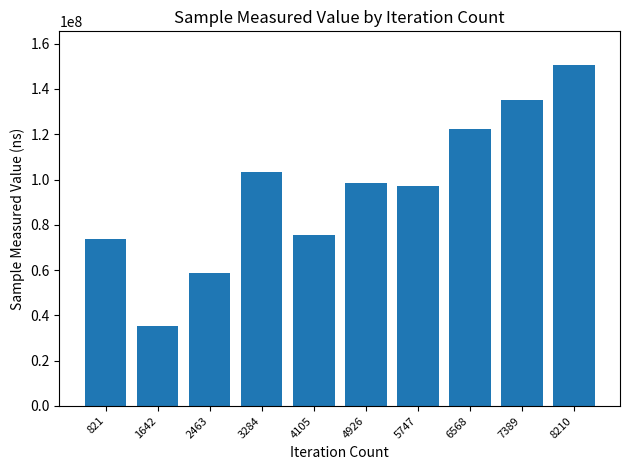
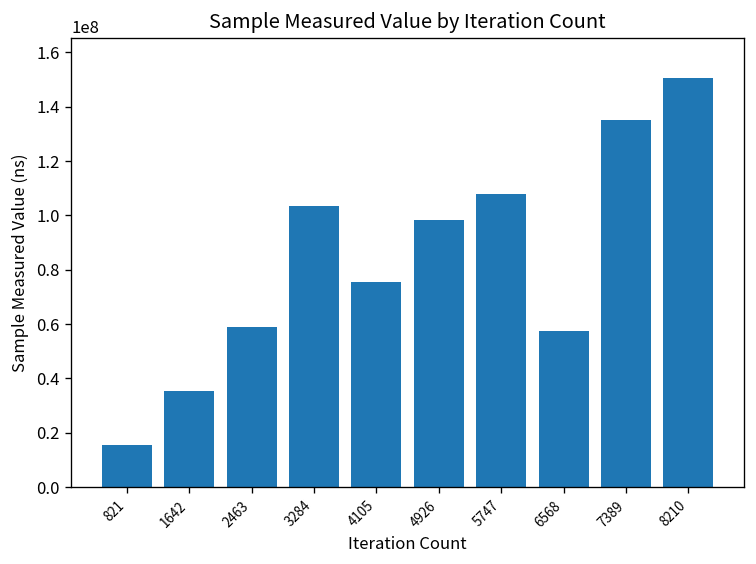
821: 74000000 -> 16000000
5747: 97000000 -> 108000000
6568: 122000000 -> 57000000
